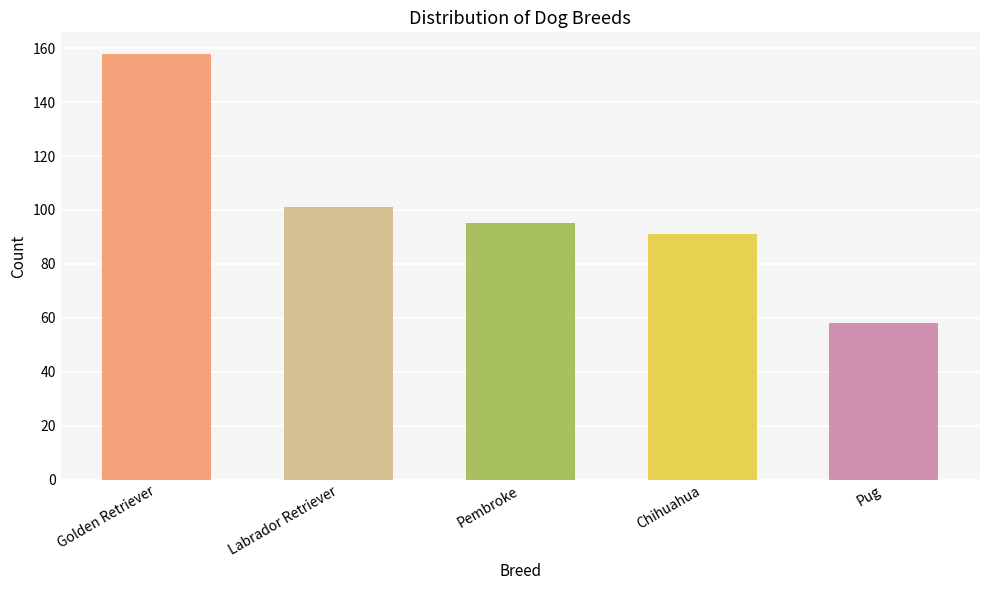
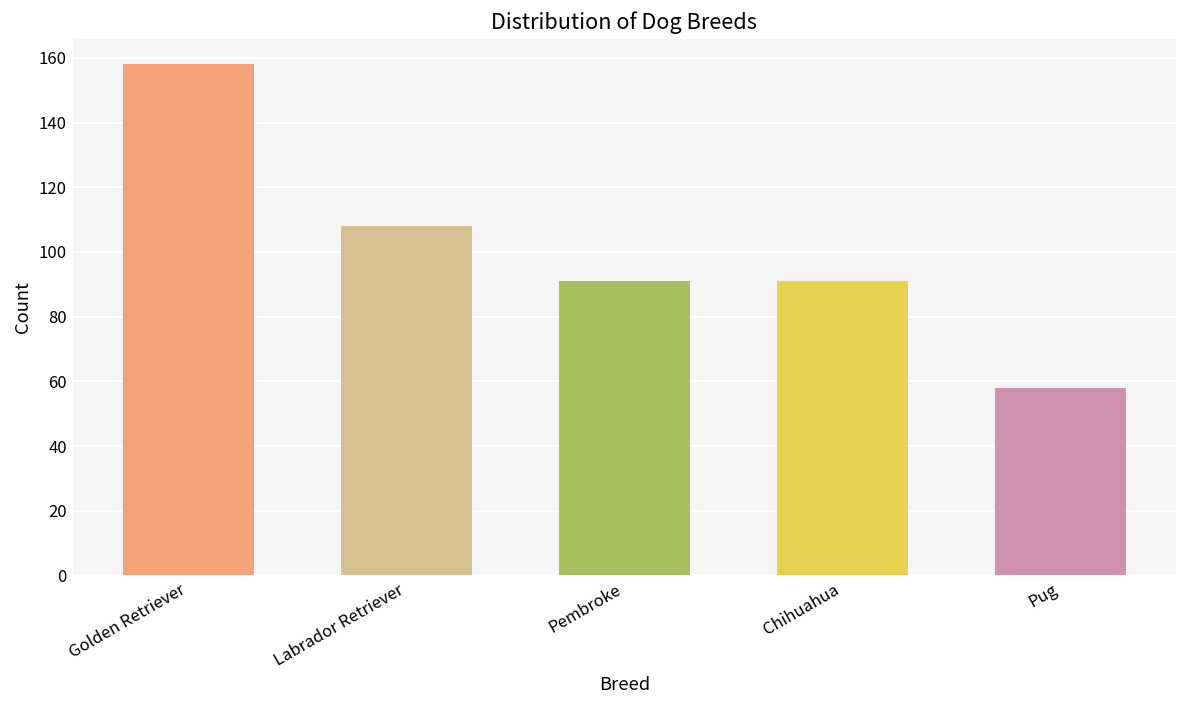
Labrador Retriever: 101 -> 108
Pembroke: 95 -> 91
